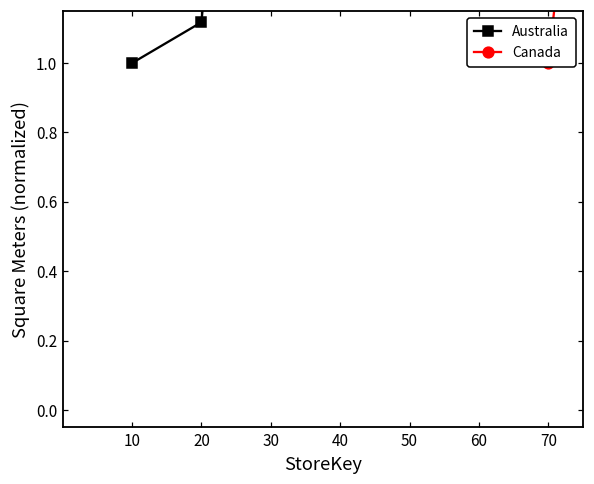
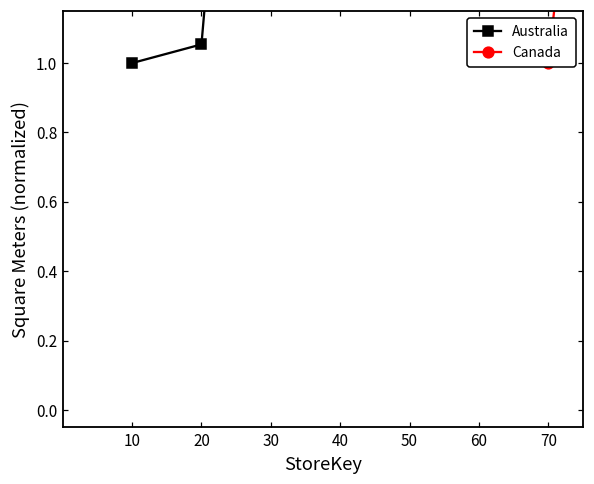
Australia, 20: 1.12 -> 1.05
